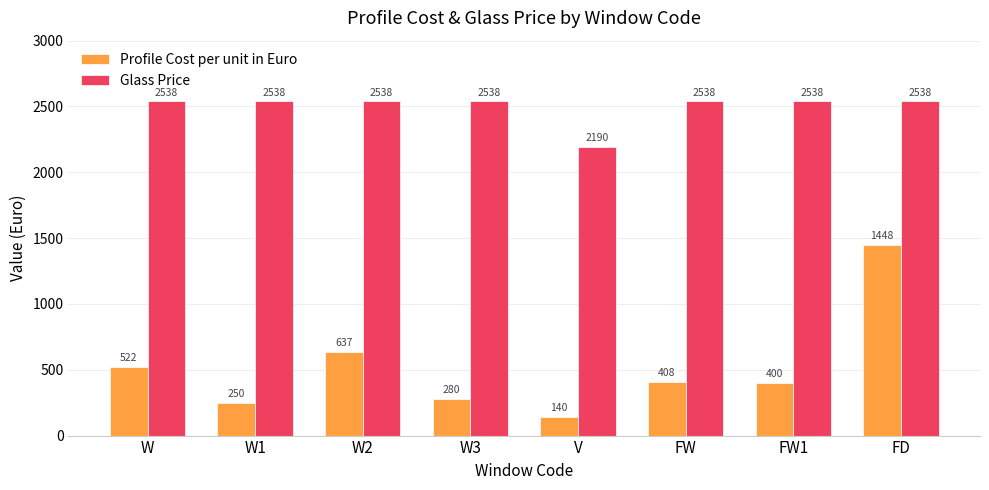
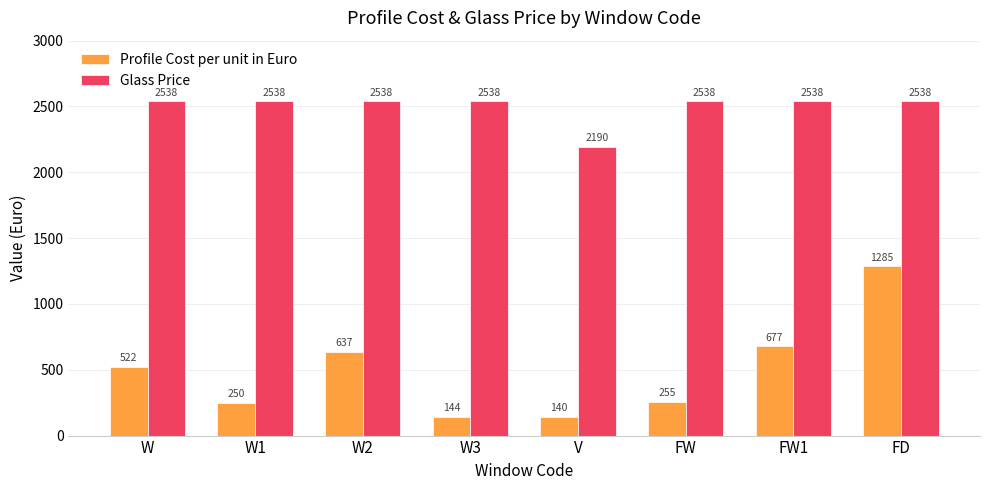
Profile Cost per unit in Euro, W3: 280 -> 144
Profile Cost per unit in Euro, FW: 408 -> 255
Profile Cost per unit in Euro, FW1: 400 -> 677
Profile Cost per unit in Euro, FD: 1448 -> 1285
